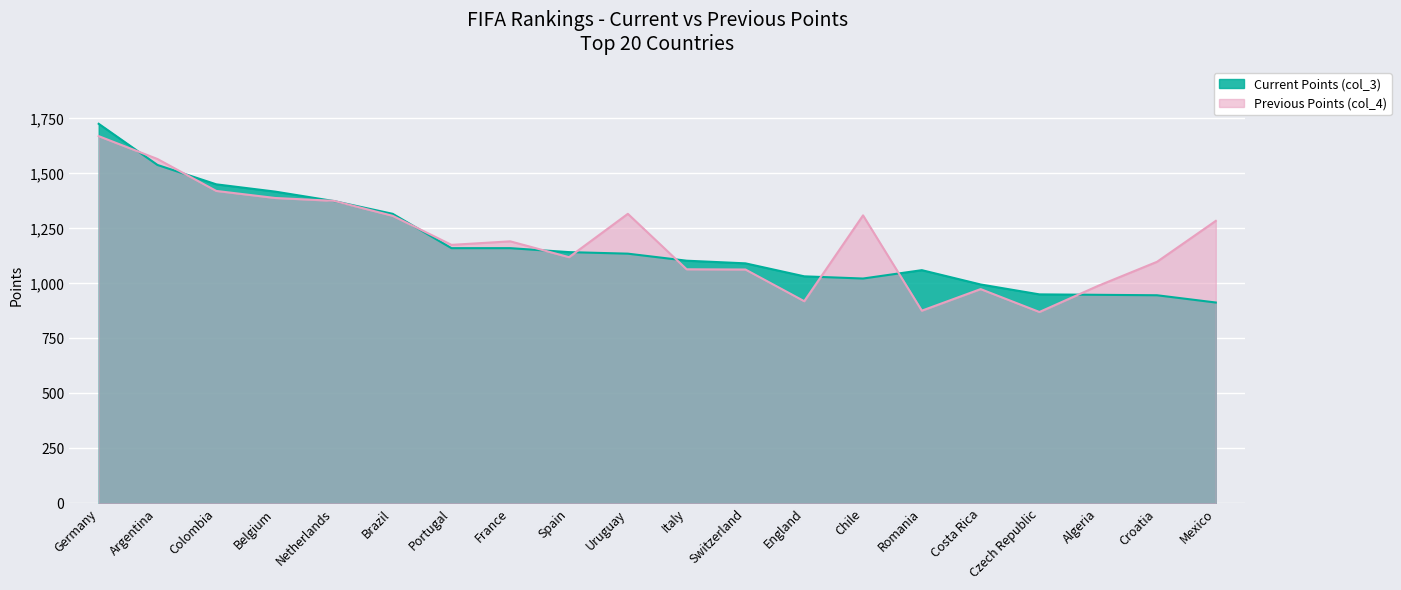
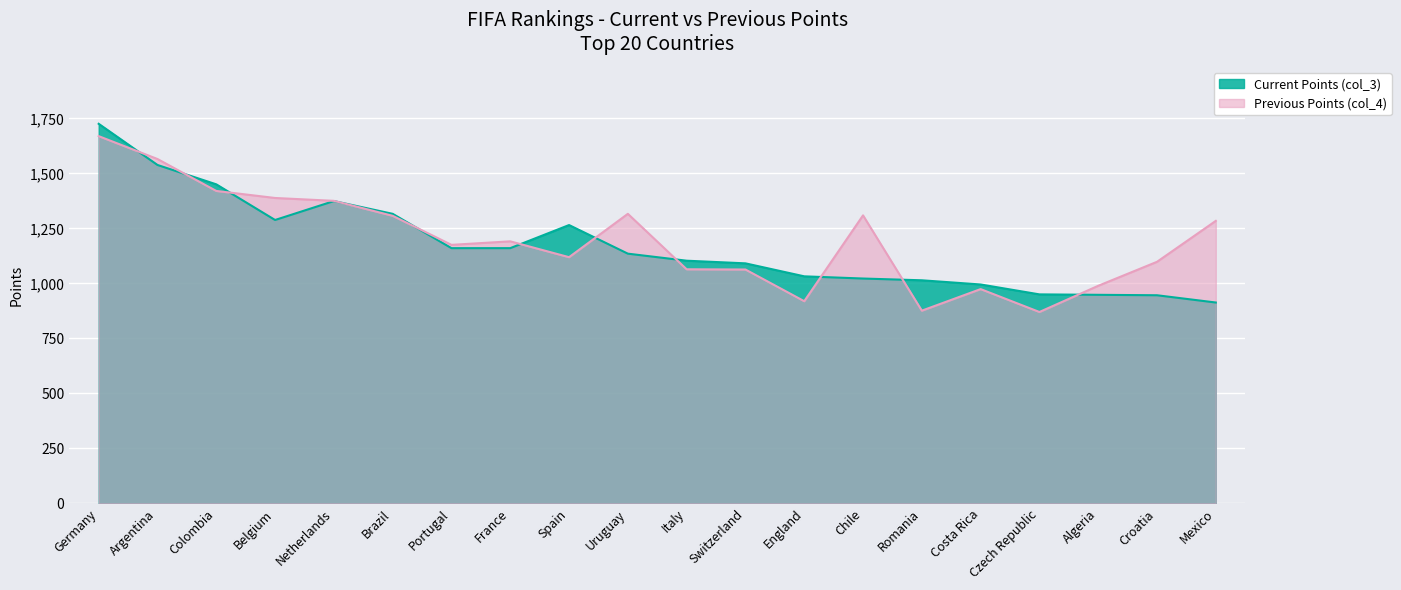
Current Points (col_3), Belgium: 1,420 -> 1,290
Current Points (col_3), Spain: 1,140 -> 1,270
Current Points (col_3), Romania: 1,060 -> 1,010
